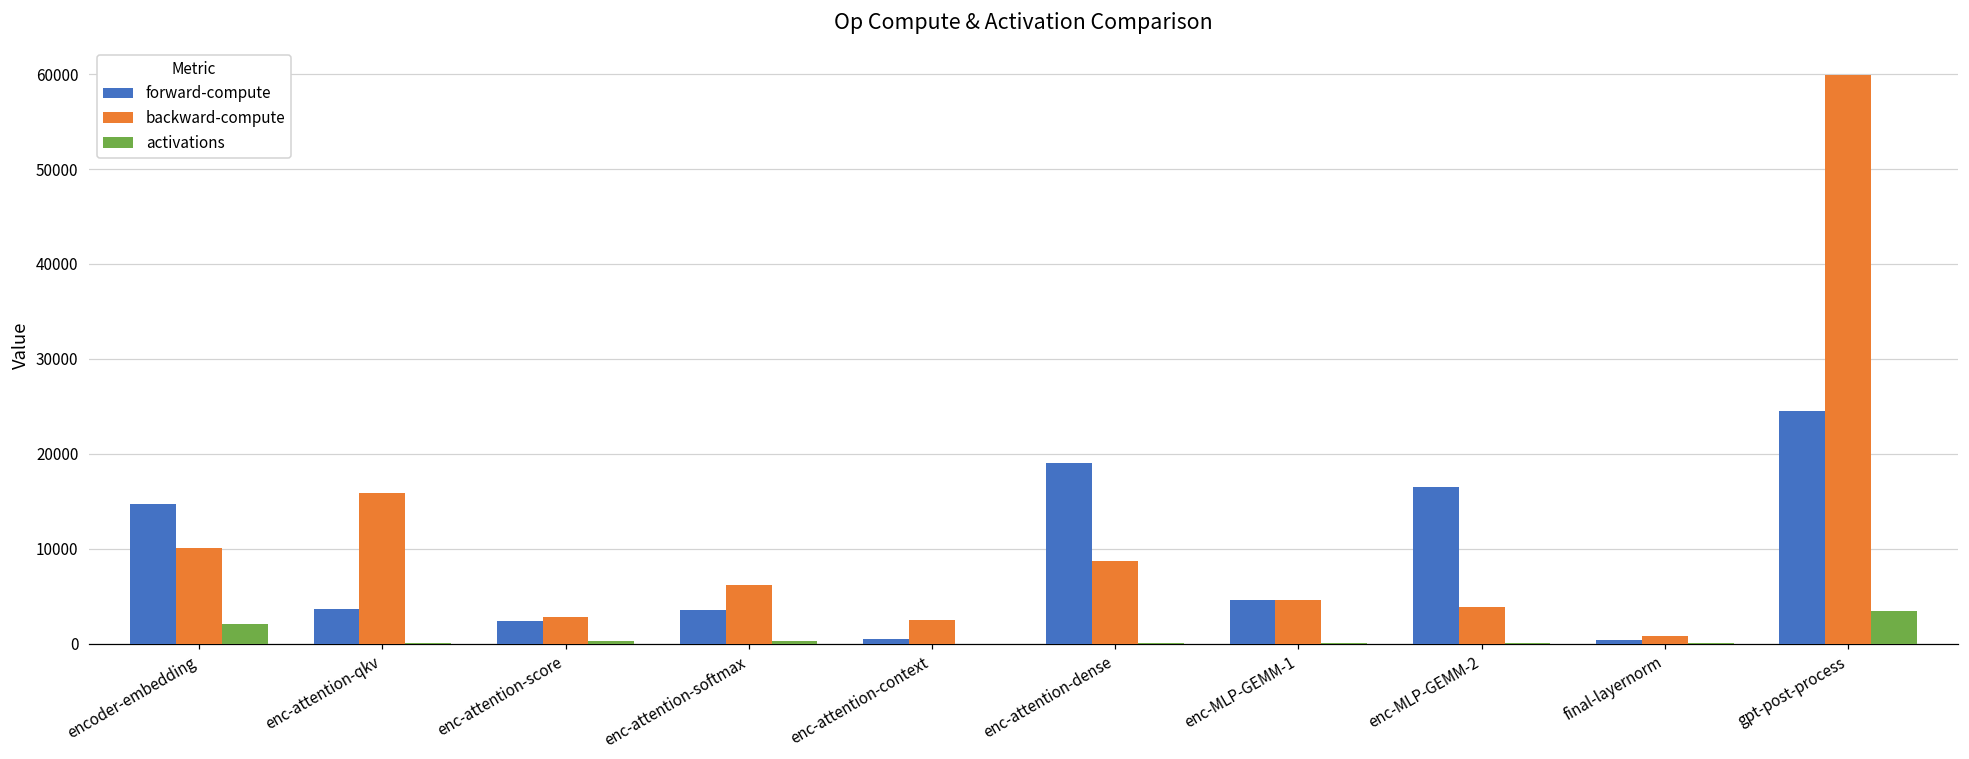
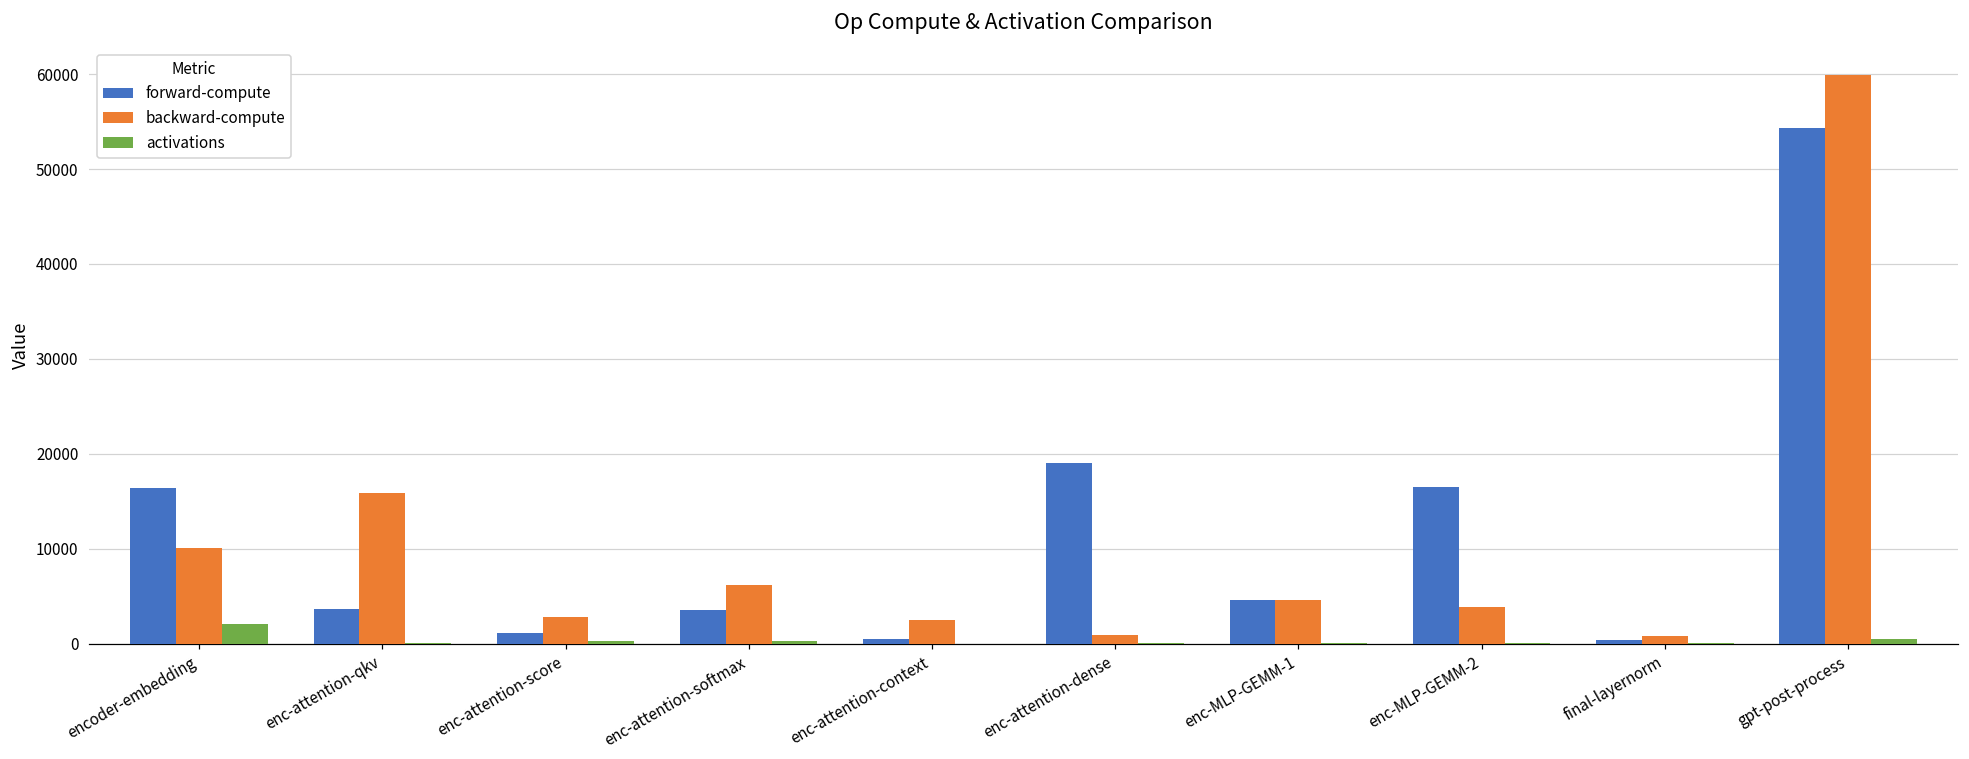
forward-compute, encoder-embedding: 15000 -> 16000
forward-compute, enc-attention-score: 2000 -> 1000
backward-compute, enc-attention-dense: 9000 -> 1000
forward-compute, gpt-post-process: 24000 -> 54000
activations, gpt-post-process: 3000 -> 1000
